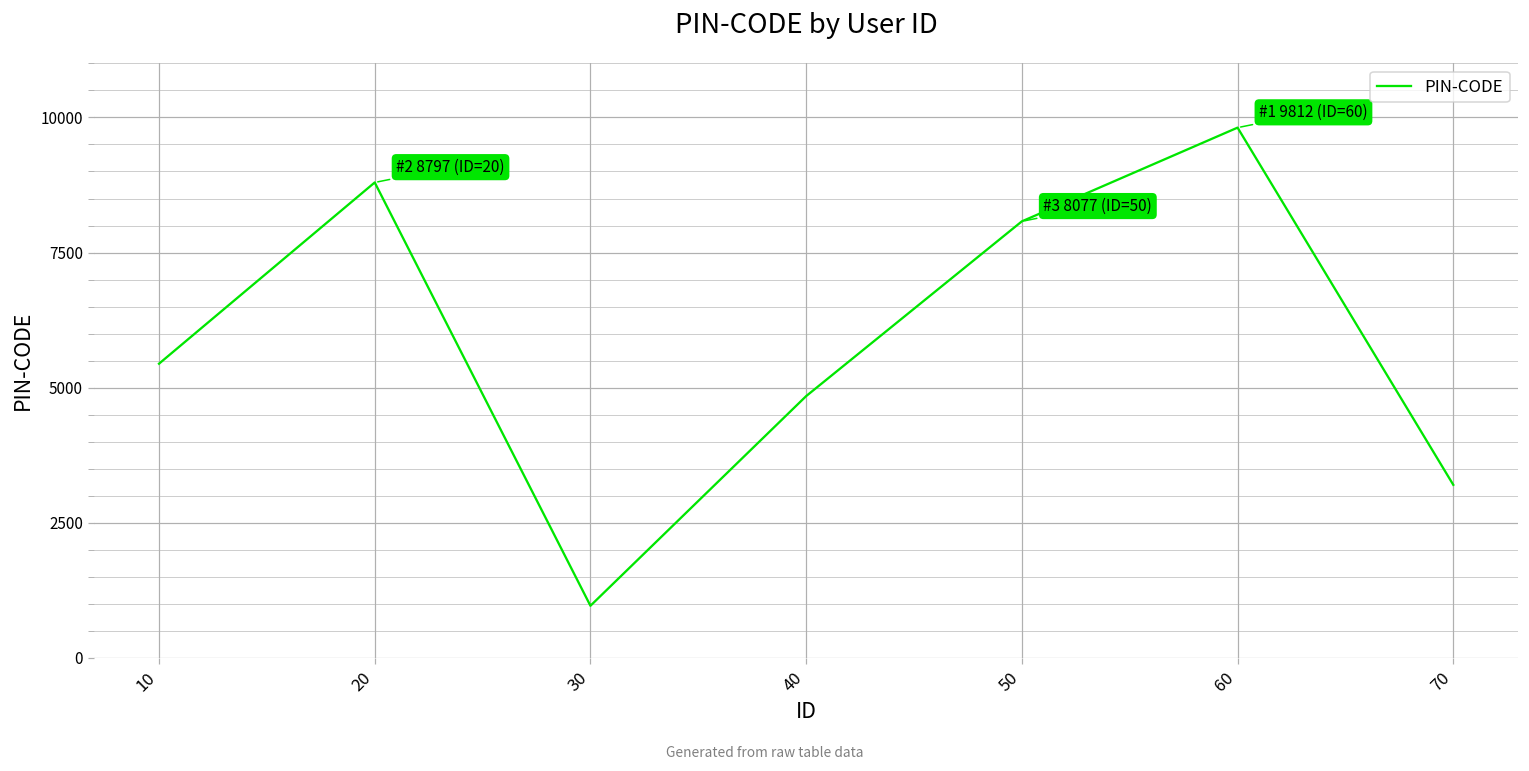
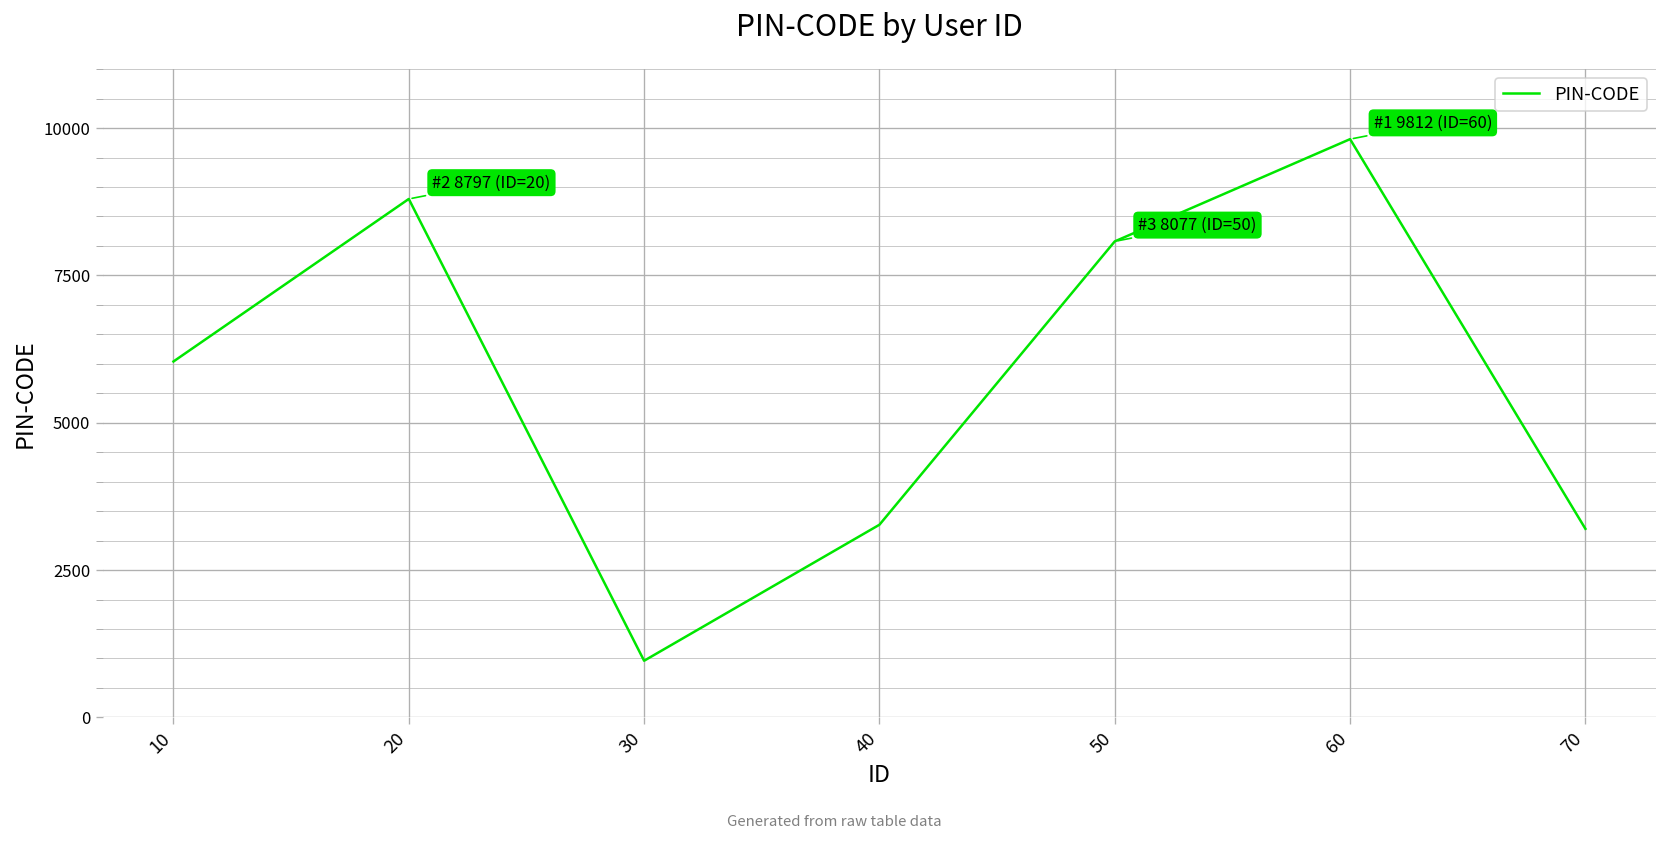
10: 5400 -> 6000
40: 4800 -> 3300
